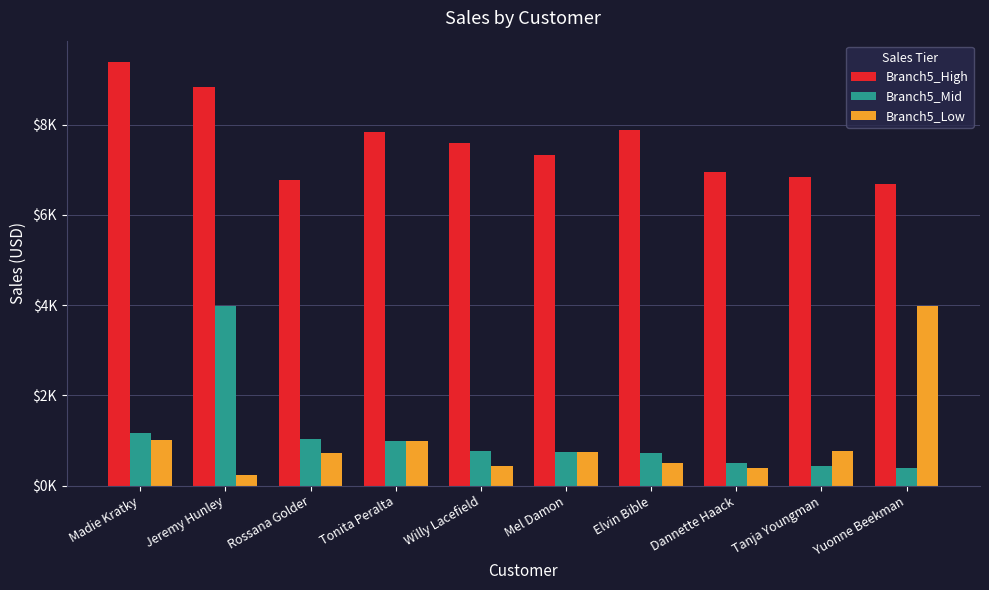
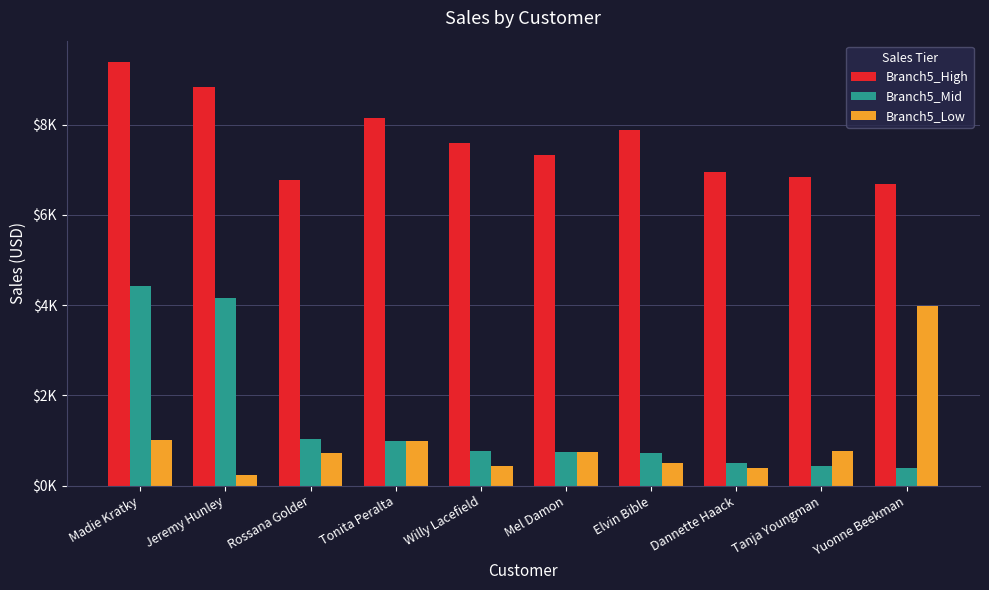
Branch5_Mid, Madie Kratky: $1200 -> $4400
Branch5_Mid, Jeremy Hunley: $4000 -> $4100
Branch5_High, Tonita Peralta: $7800 -> $8200
